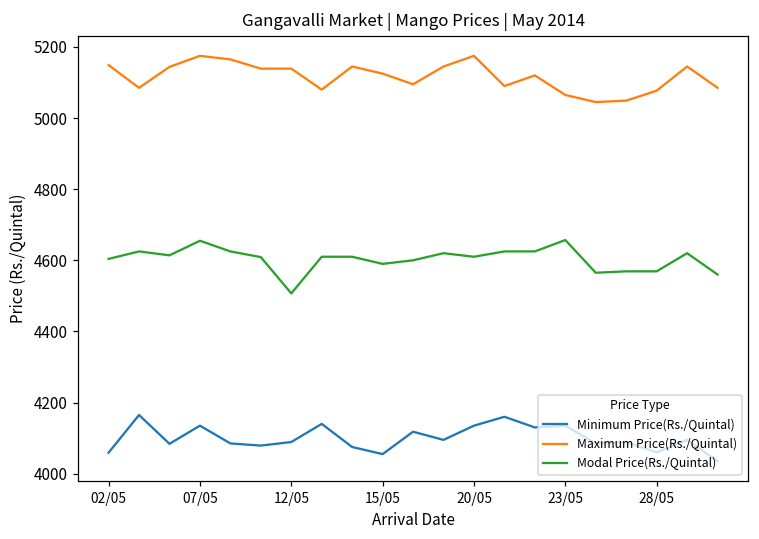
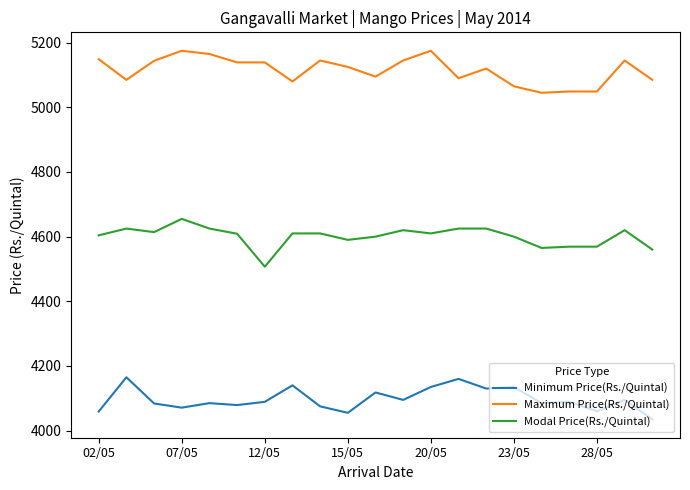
Minimum Price(Rs./Quintal), 07/05: 4140 -> 4070
Modal Price(Rs./Quintal), 23/05: 4660 -> 4600
Maximum Price(Rs./Quintal), 28/05: 5080 -> 5050
